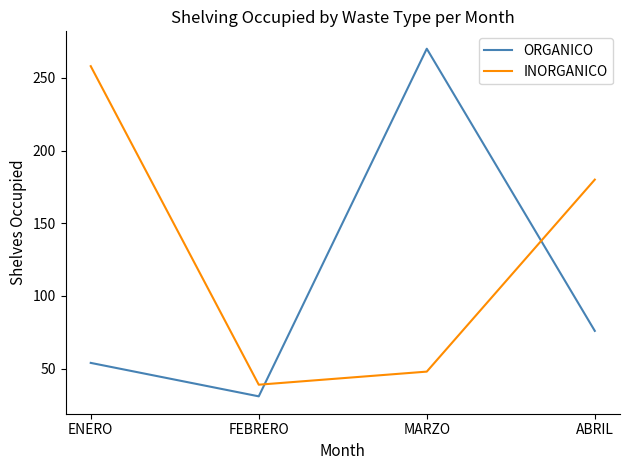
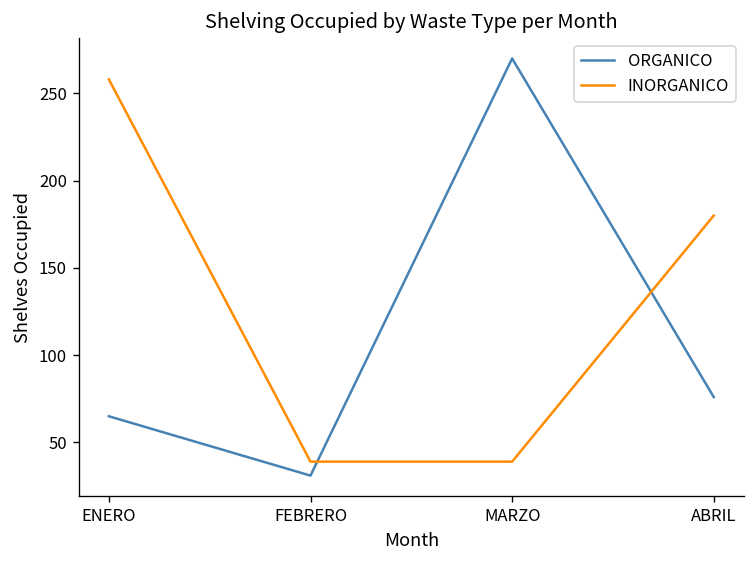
ORGANICO, ENERO: 54 -> 65
INORGANICO, MARZO: 48 -> 39
